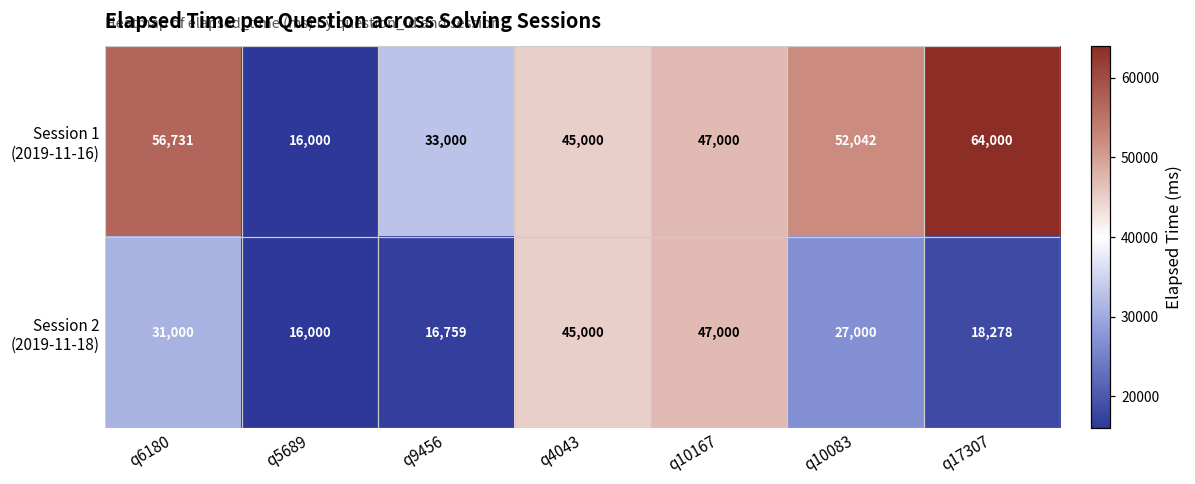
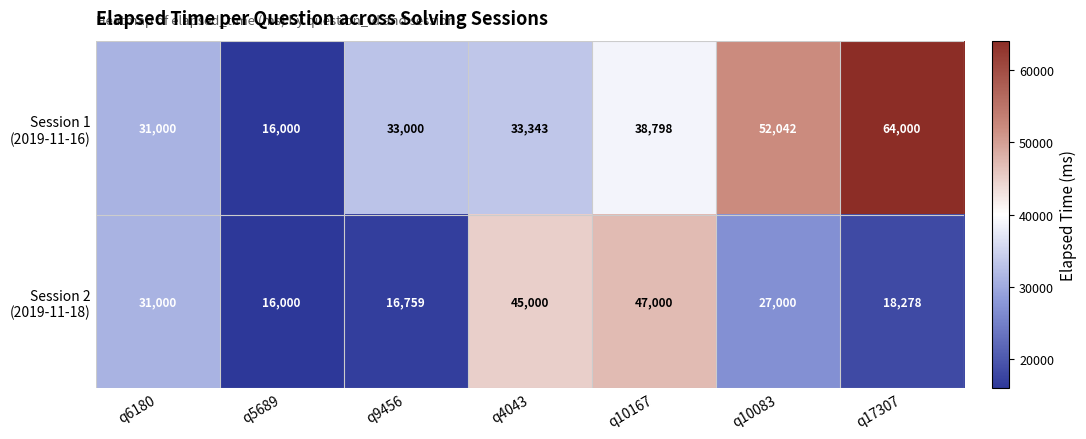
Session 1 (2019-11-16), q6180: 56,731 -> 31,000
Session 1 (2019-11-16), q4043: 45,000 -> 33,343
Session 1 (2019-11-16), q10167: 47,000 -> 38,798
